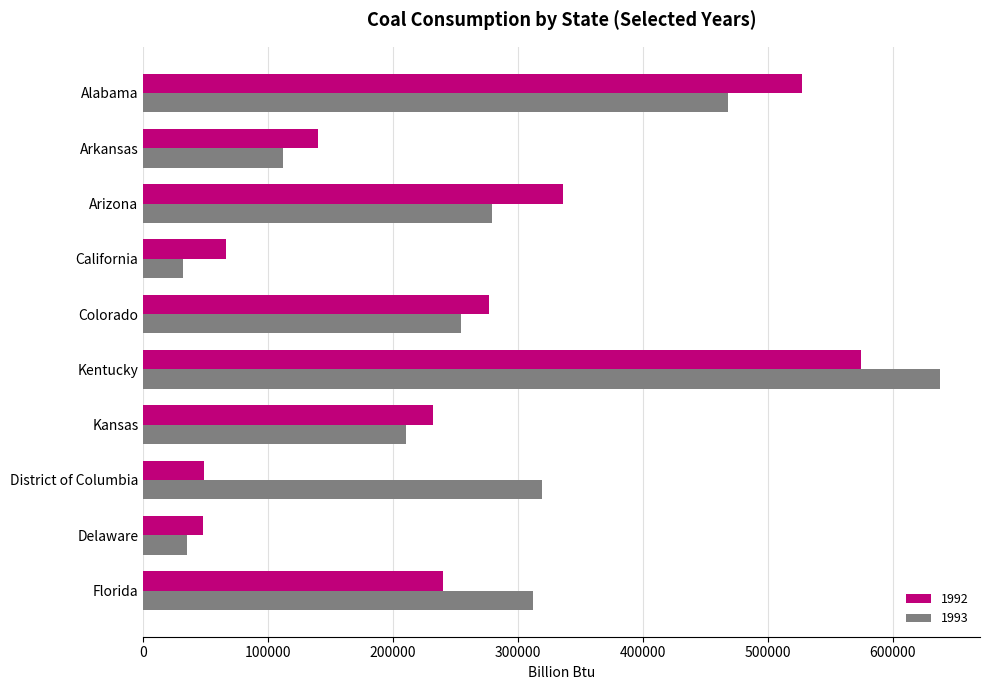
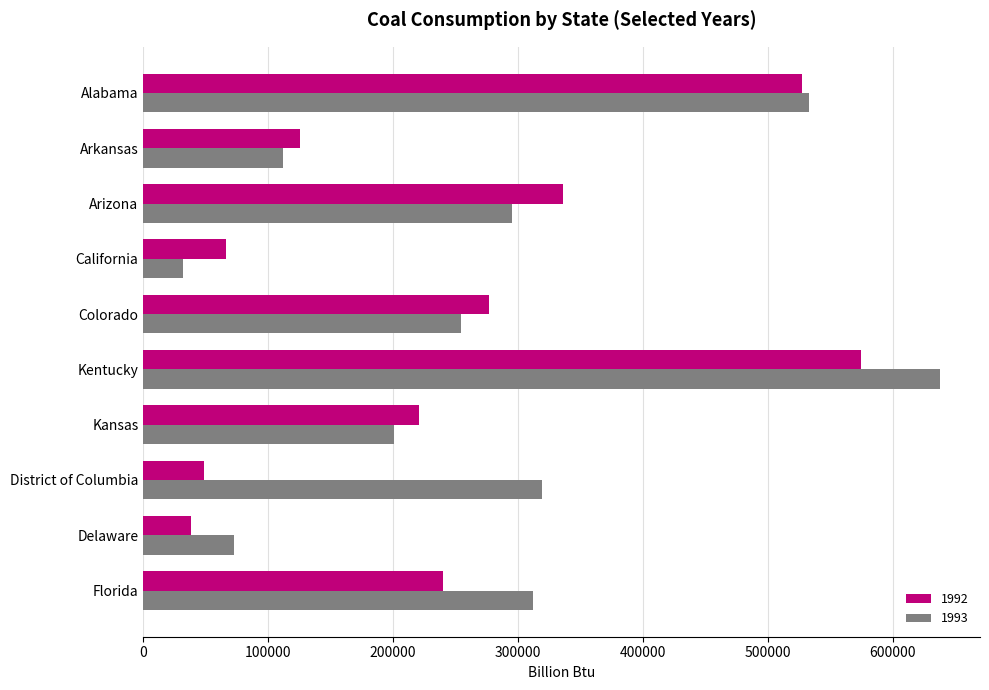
1993, Alabama: 468000 -> 533000
1992, Arkansas: 140000 -> 125000
1993, Arizona: 279000 -> 295000
1992, Kansas: 232000 -> 221000
1993, Kansas: 210000 -> 200000
1992, Delaware: 48000 -> 38000
1993, Delaware: 35000 -> 73000
